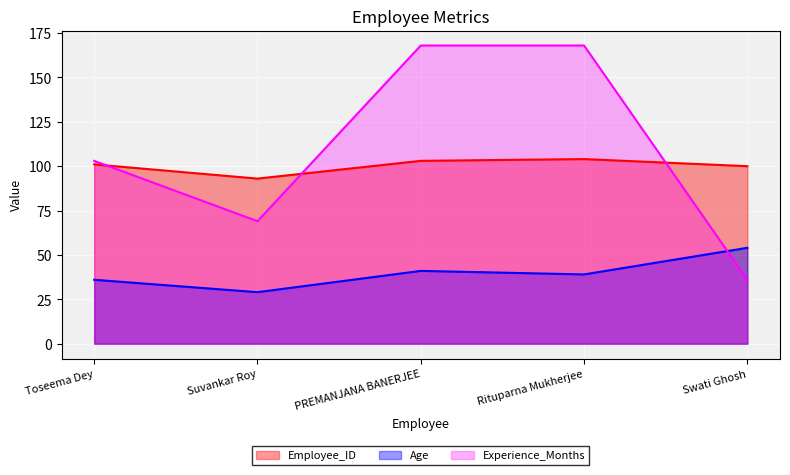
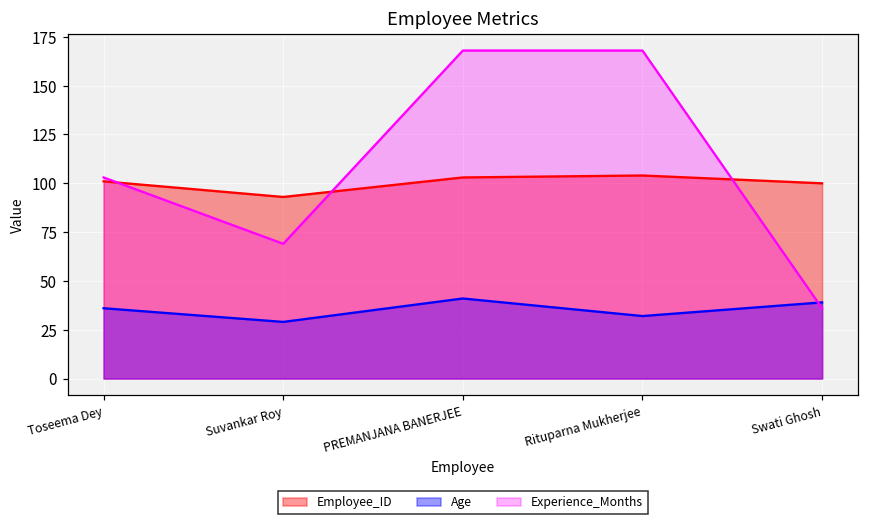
Age, Rituparna Mukherjee: 39 -> 32
Age, Swati Ghosh: 54 -> 39
